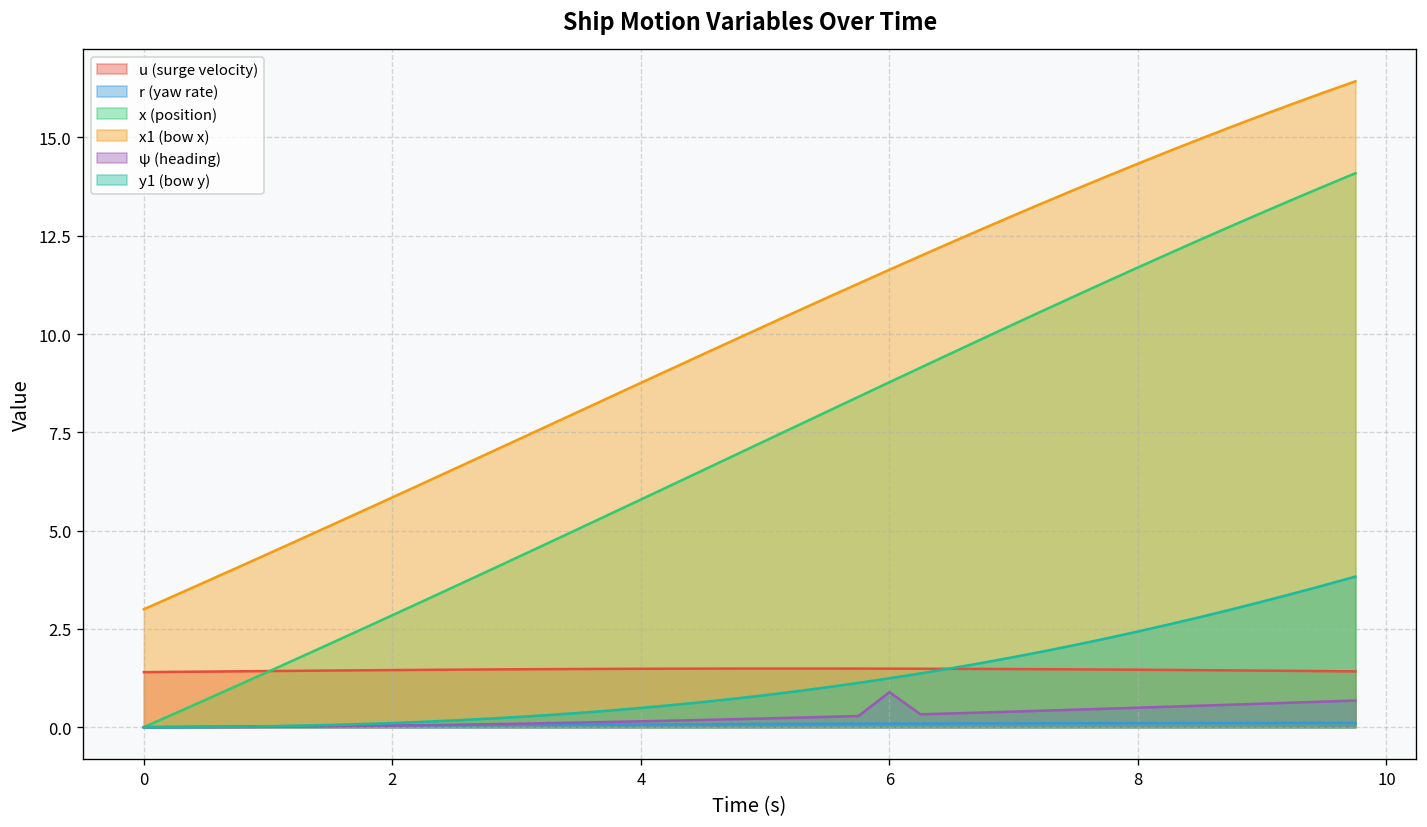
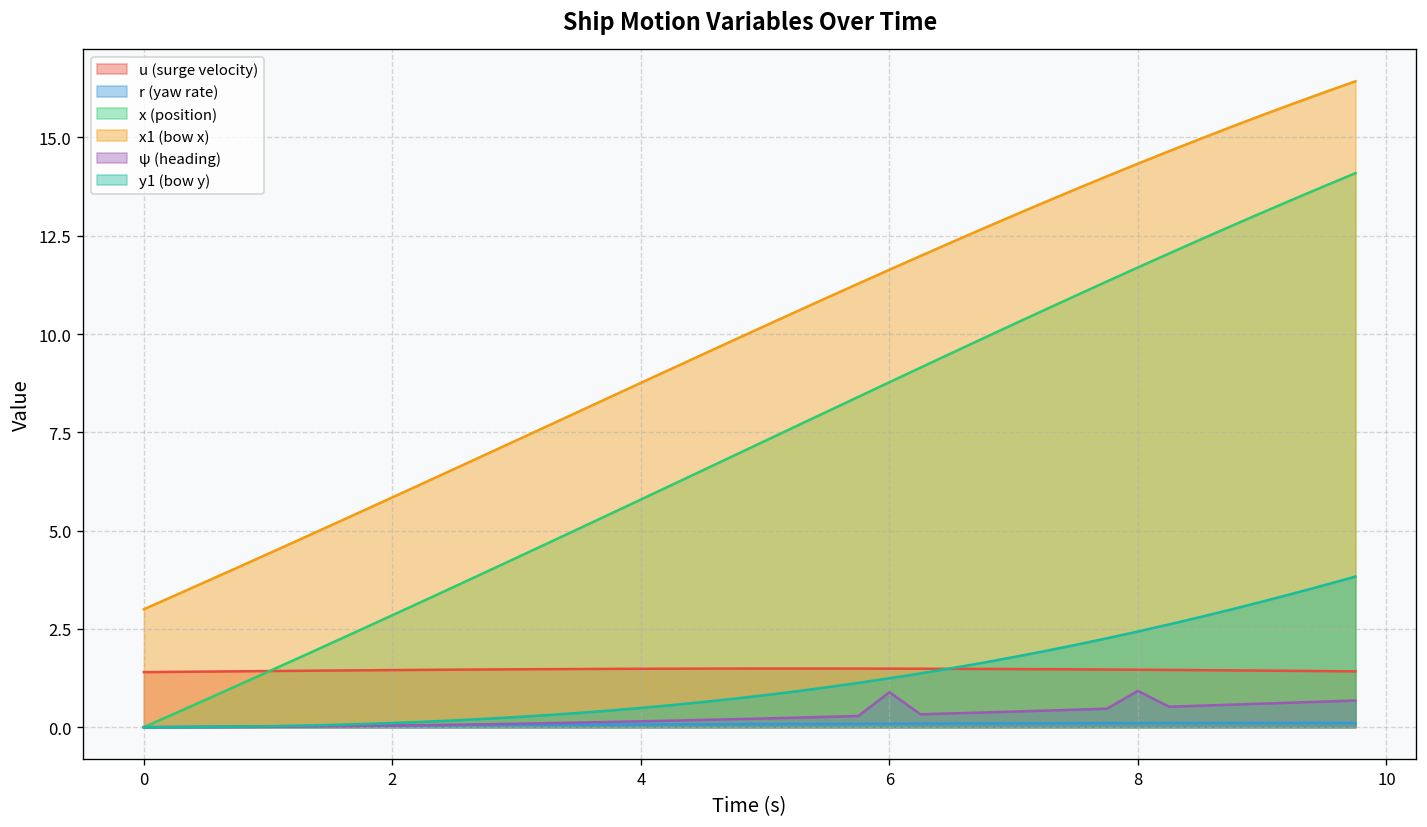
ψ (heading), 8: 0.5 -> 0.9
